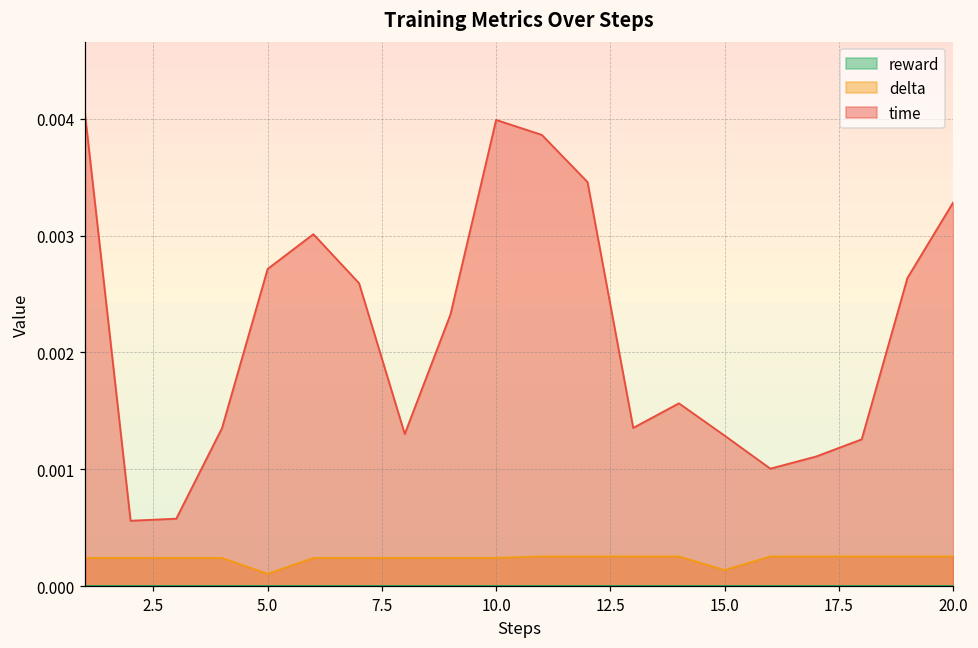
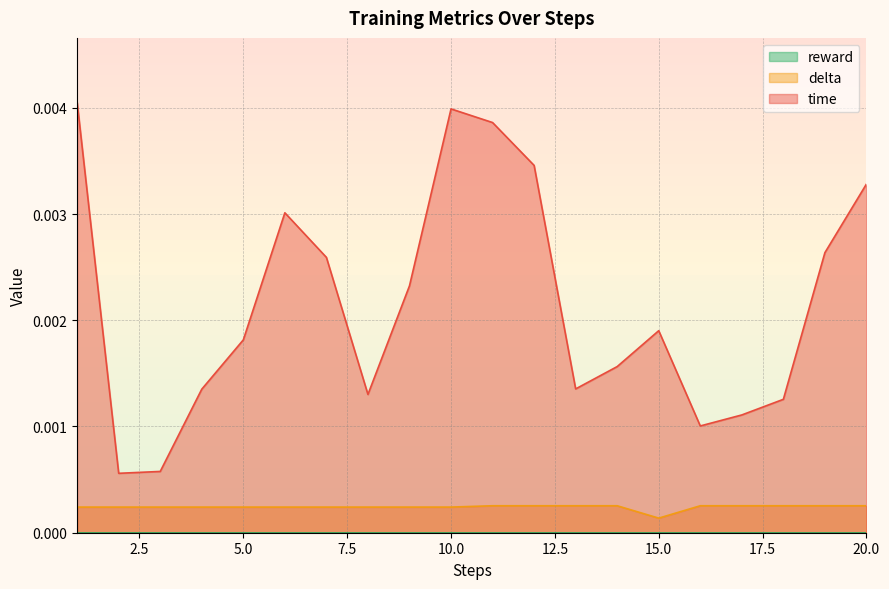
delta, 5.0: 0.00011 -> 0.00024
time, 5.0: 0.00271 -> 0.00182
time, 15.0: 0.00129 -> 0.00190
